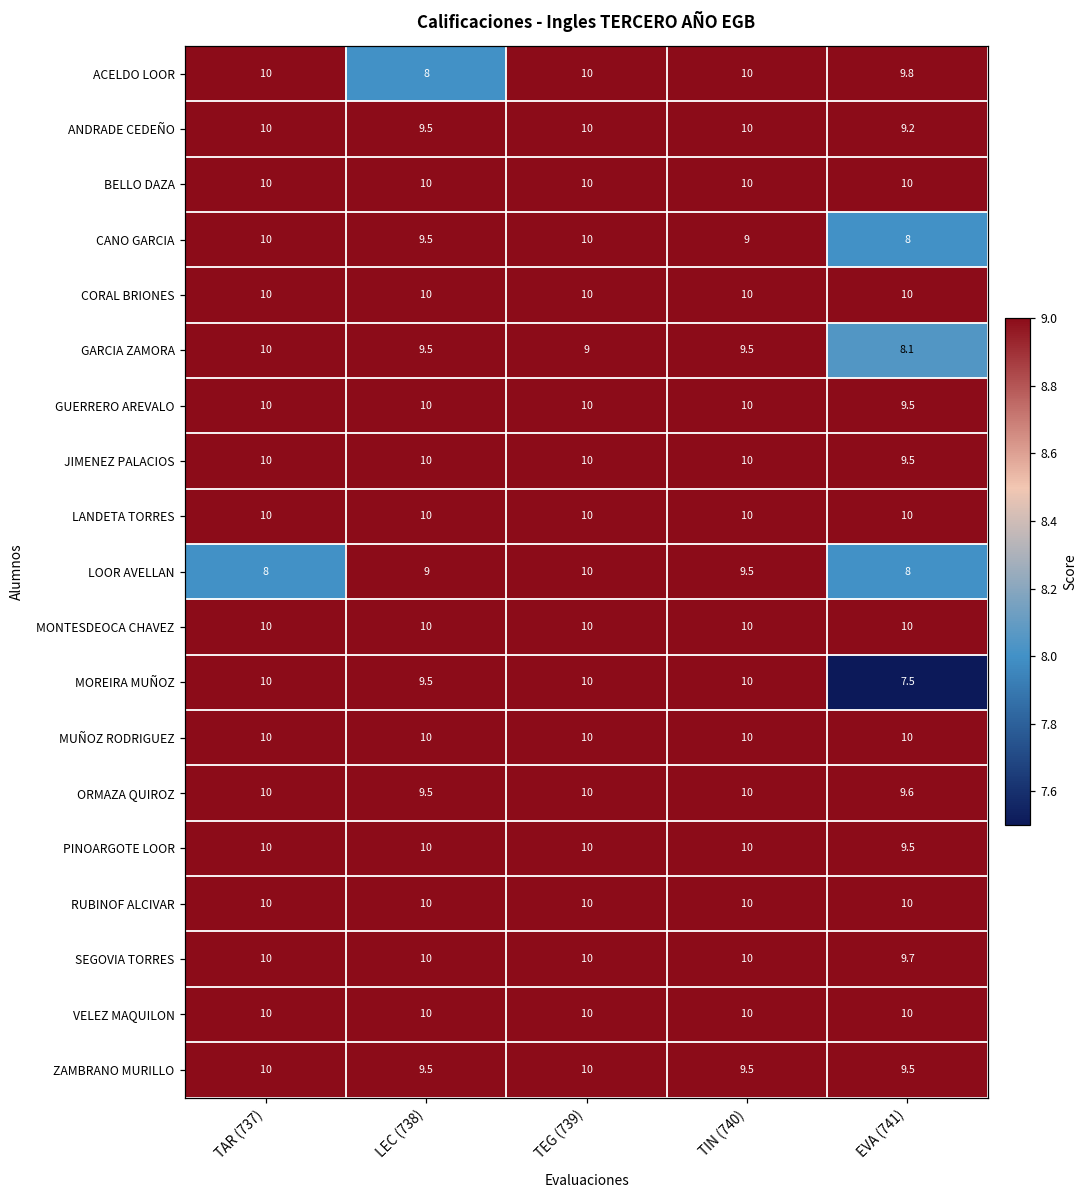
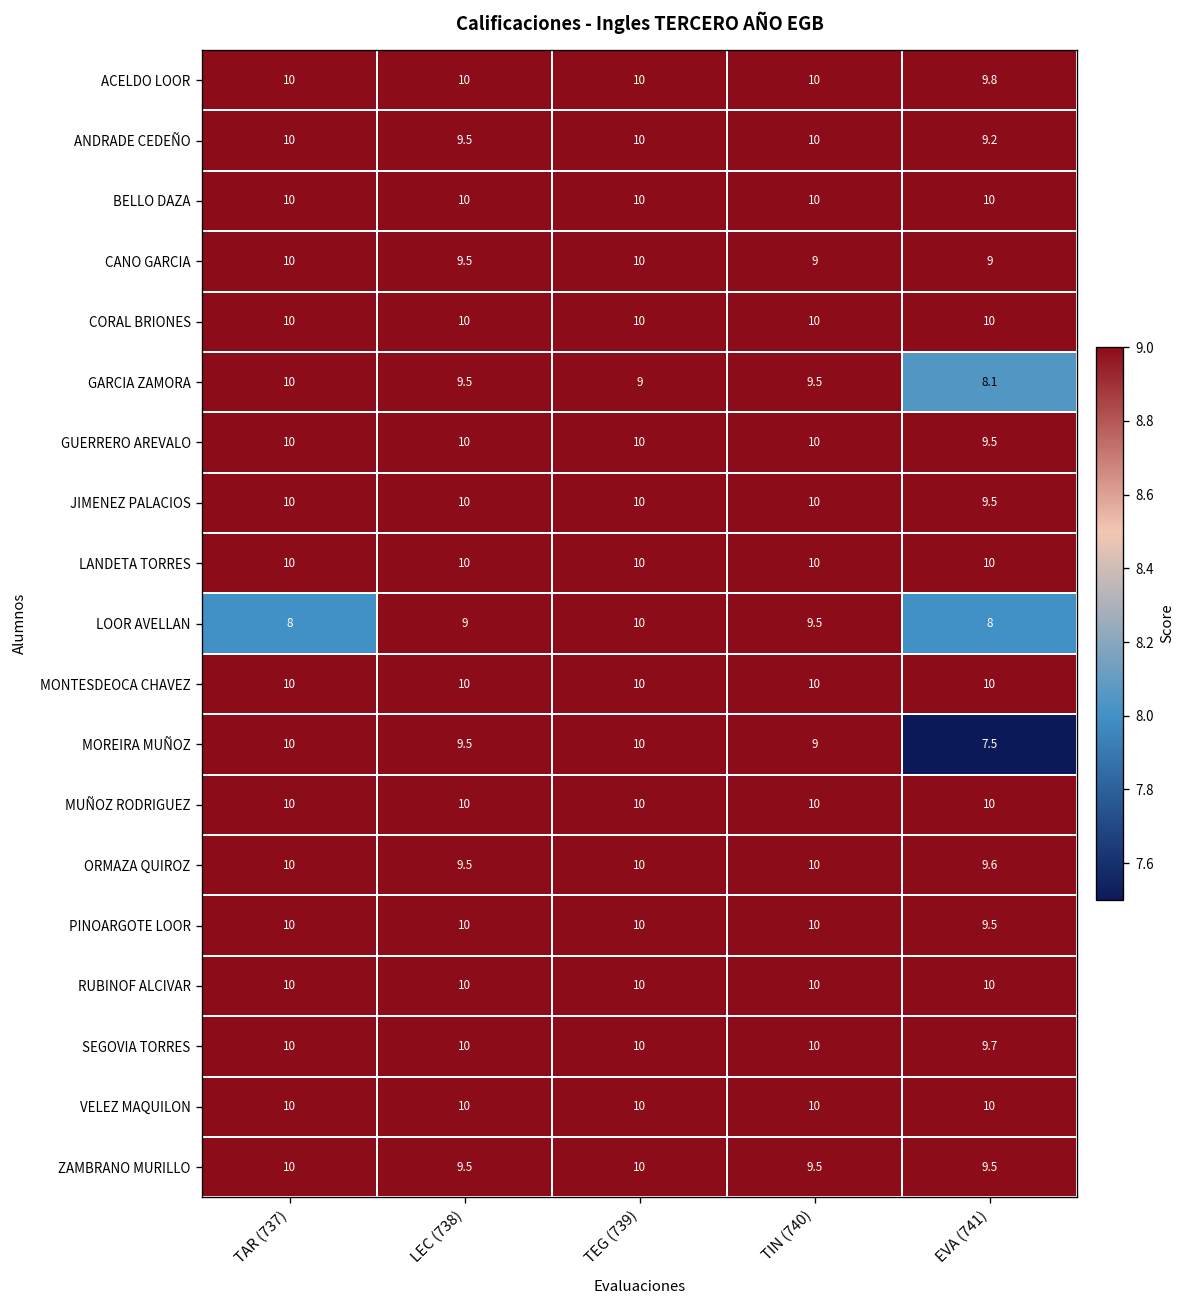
ACELDO LOOR, LEC (738): 8 -> 10
CANO GARCIA, EVA (741): 8 -> 9
MOREIRA MUÑOZ, TIN (740): 10 -> 9
